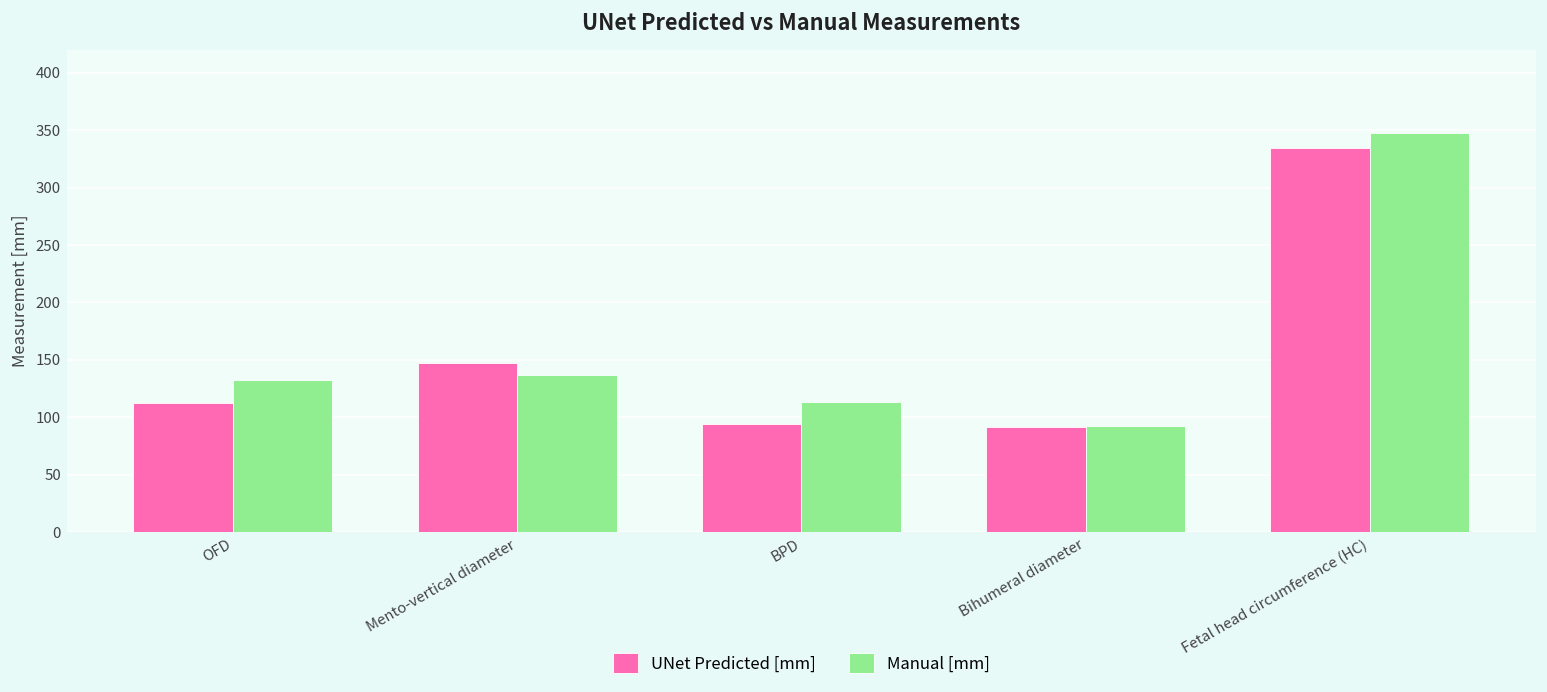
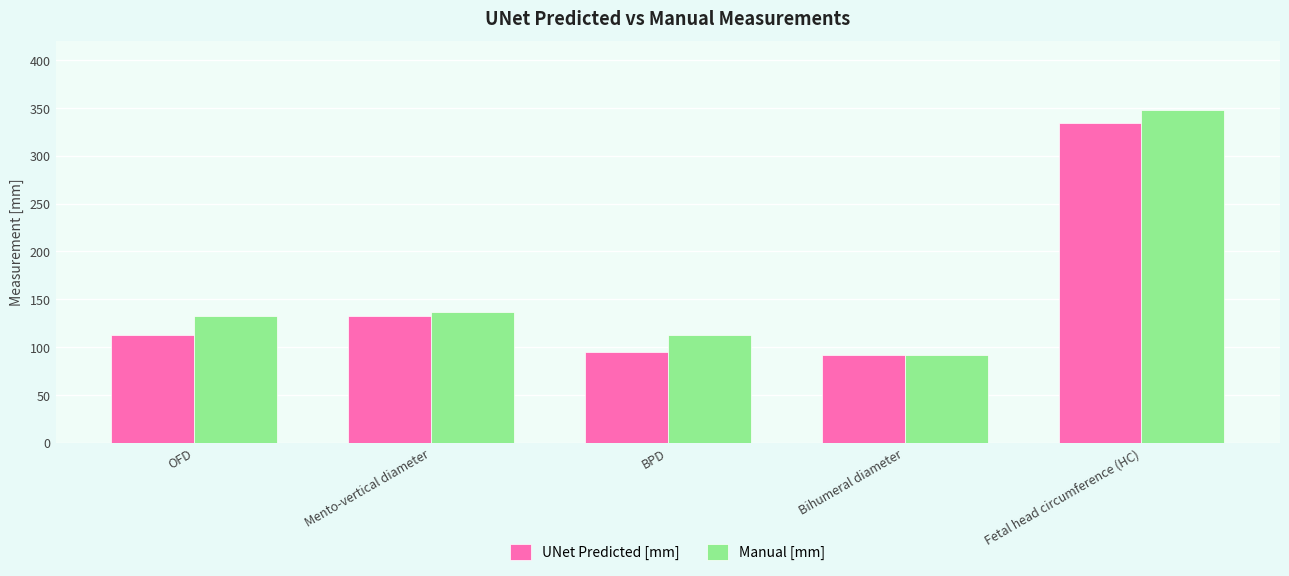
UNet Predicted [mm], Mento-vertical diameter: 150 -> 130
